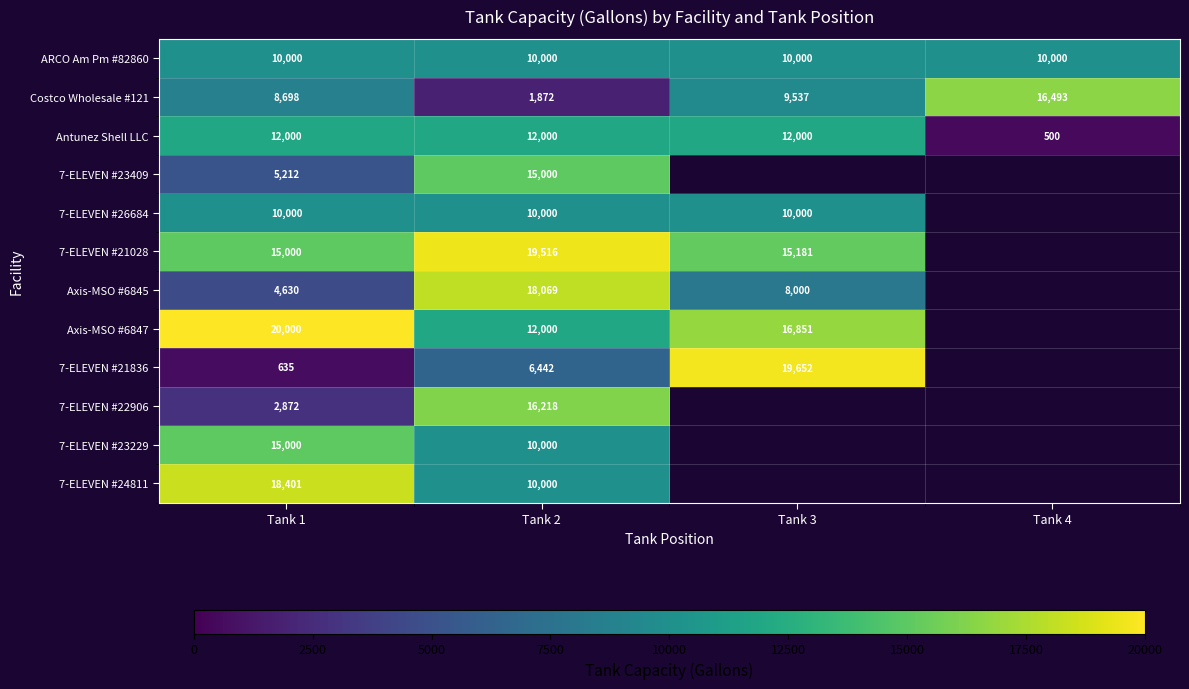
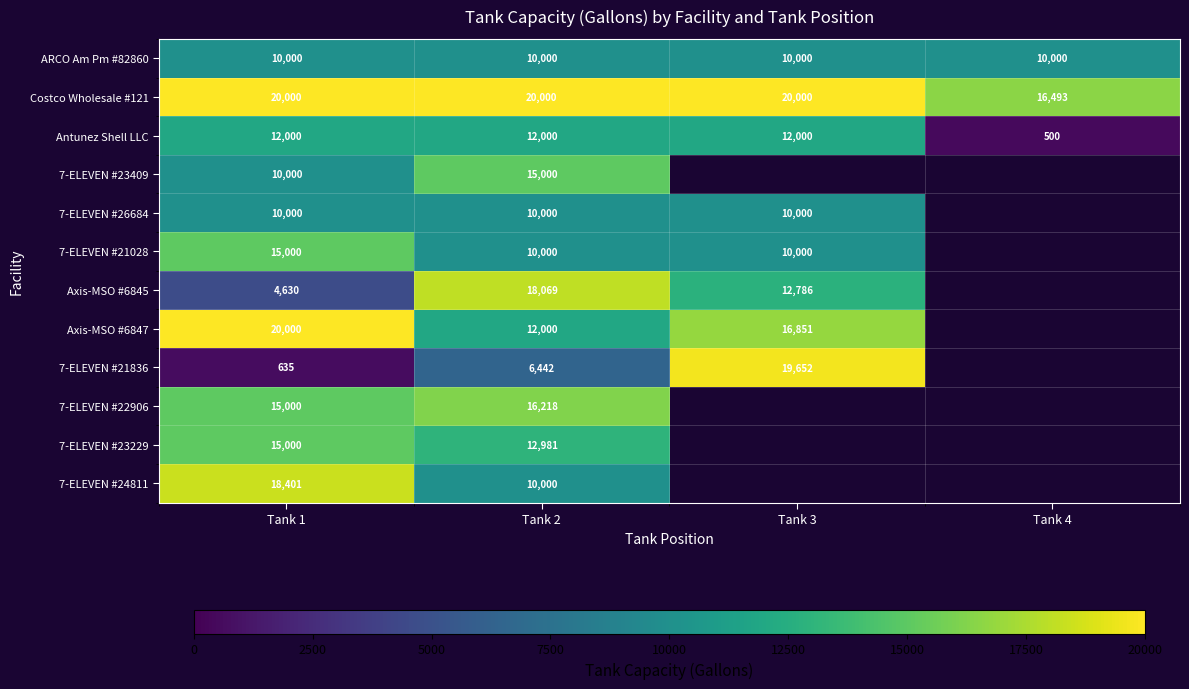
Costco Wholesale #121, Tank 1: 8,698 -> 20,000
Costco Wholesale #121, Tank 2: 1,872 -> 20,000
Costco Wholesale #121, Tank 3: 9,537 -> 20,000
7-ELEVEN #23409, Tank 1: 5,212 -> 10,000
7-ELEVEN #21028, Tank 2: 19,516 -> 10,000
7-ELEVEN #21028, Tank 3: 15,181 -> 10,000
Axis-MSO #6845, Tank 3: 8,000 -> 12,786
7-ELEVEN #22906, Tank 1: 2,872 -> 15,000
7-ELEVEN #23229, Tank 2: 10,000 -> 12,981
